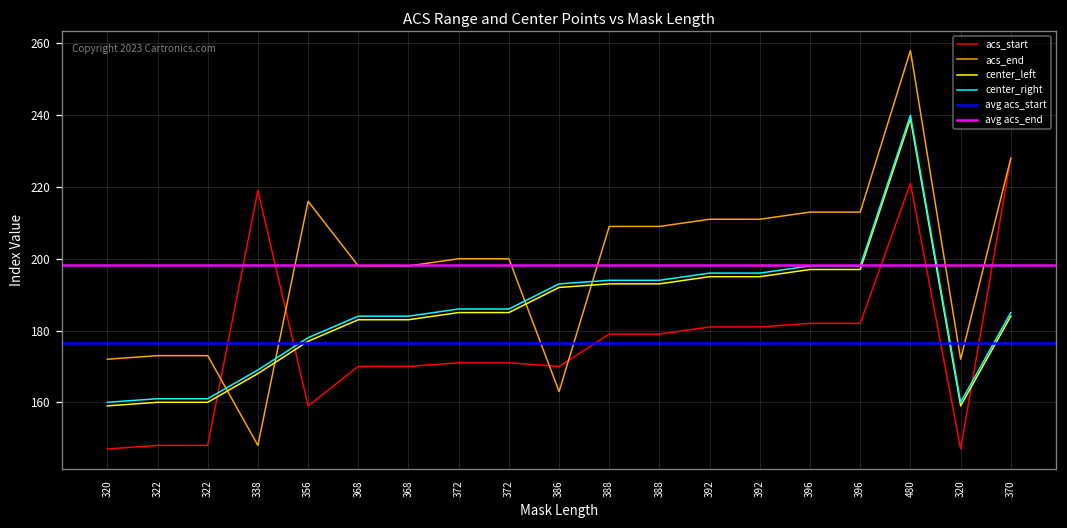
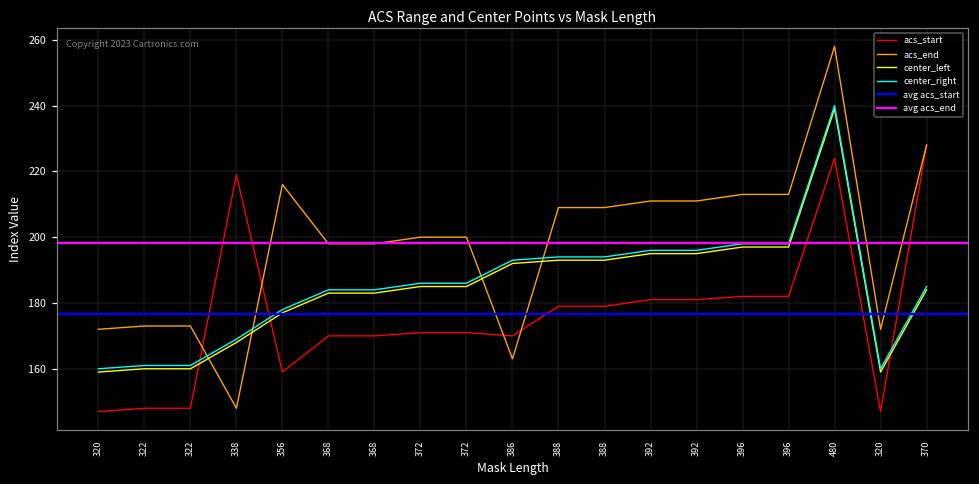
acs_start, 480: 221 -> 224
